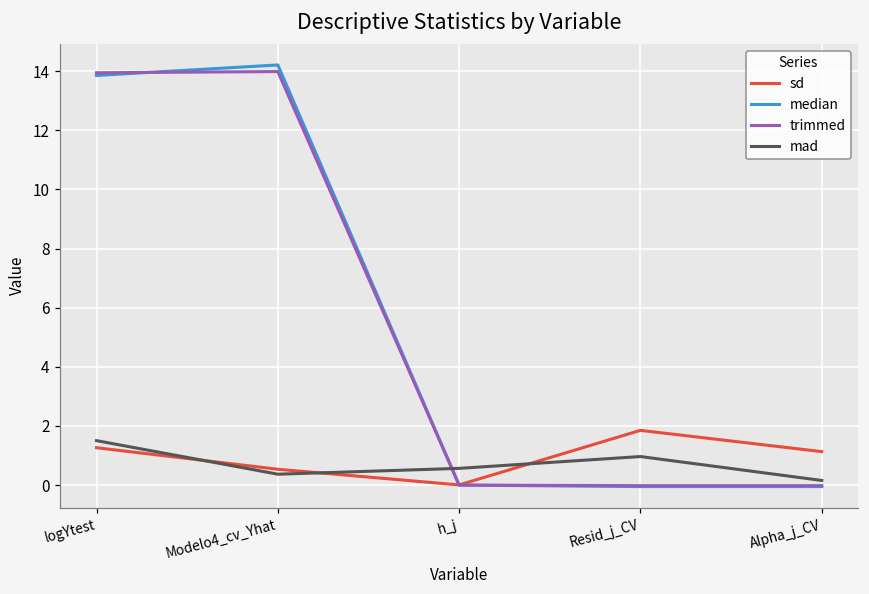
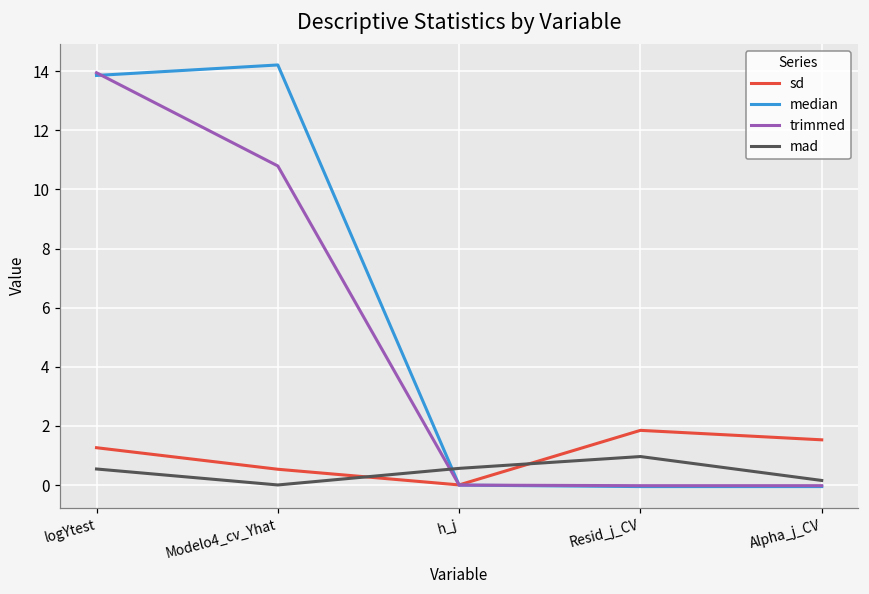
mad, logYtest: 1.5 -> 0.5
trimmed, Modelo4_cv_Yhat: 14.0 -> 10.8
mad, Modelo4_cv_Yhat: 0.4 -> 0.0
sd, Alpha_j_CV: 1.1 -> 1.5
